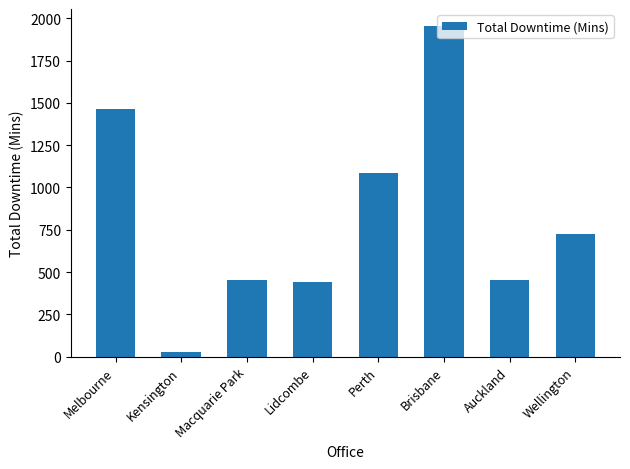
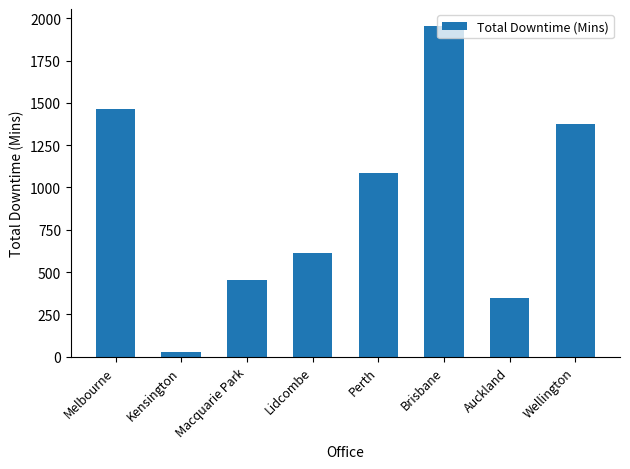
Lidcombe: 440 -> 610
Auckland: 460 -> 350
Wellington: 720 -> 1380
